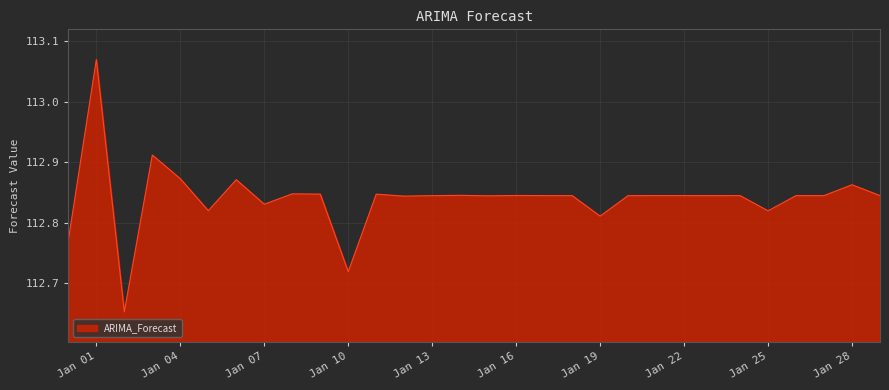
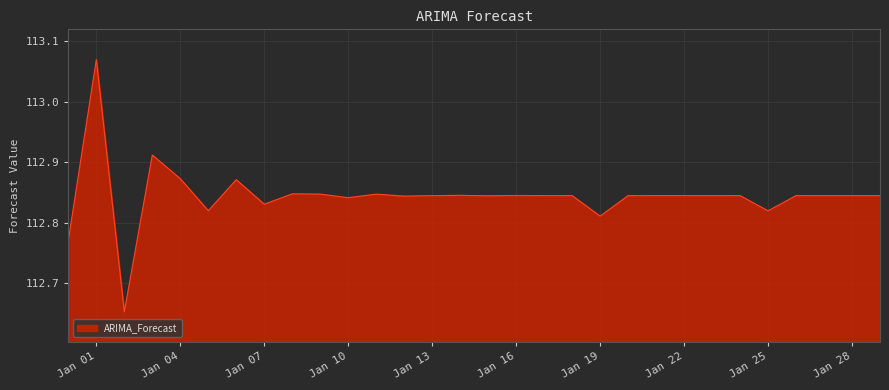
Jan 10: 112.72 -> 112.84
Jan 28: 112.86 -> 112.84
